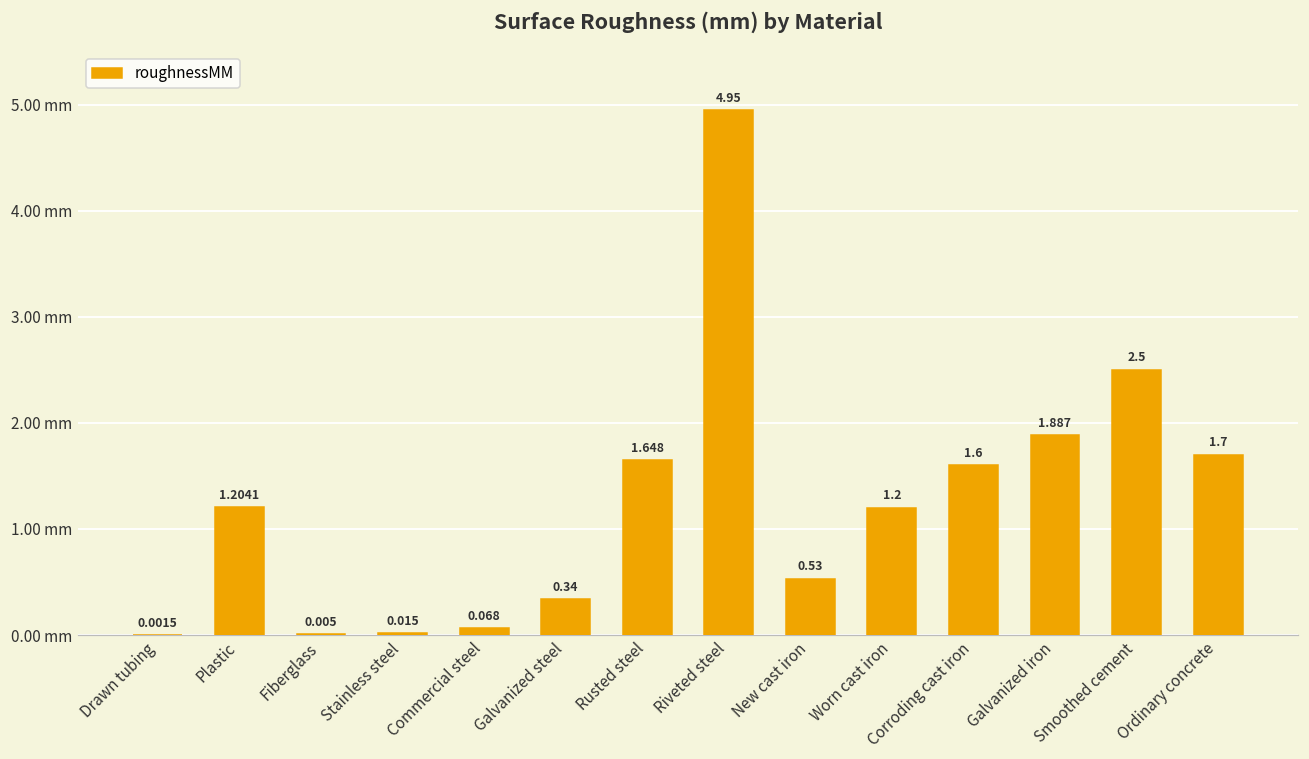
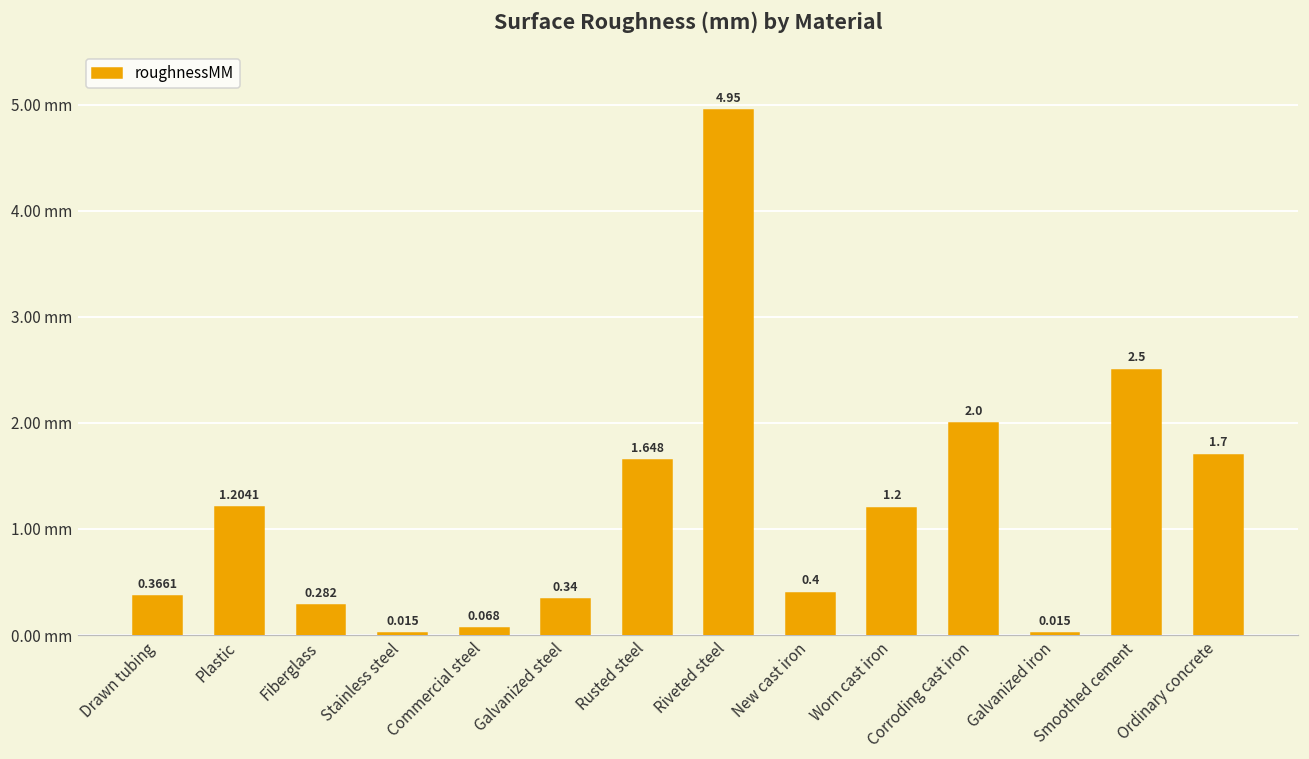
Drawn tubing: 0.0015 -> 0.3661
Fiberglass: 0.005 -> 0.282
New cast iron: 0.53 -> 0.4
Corroding cast iron: 1.6 -> 2.0
Galvanized iron: 1.887 -> 0.015
